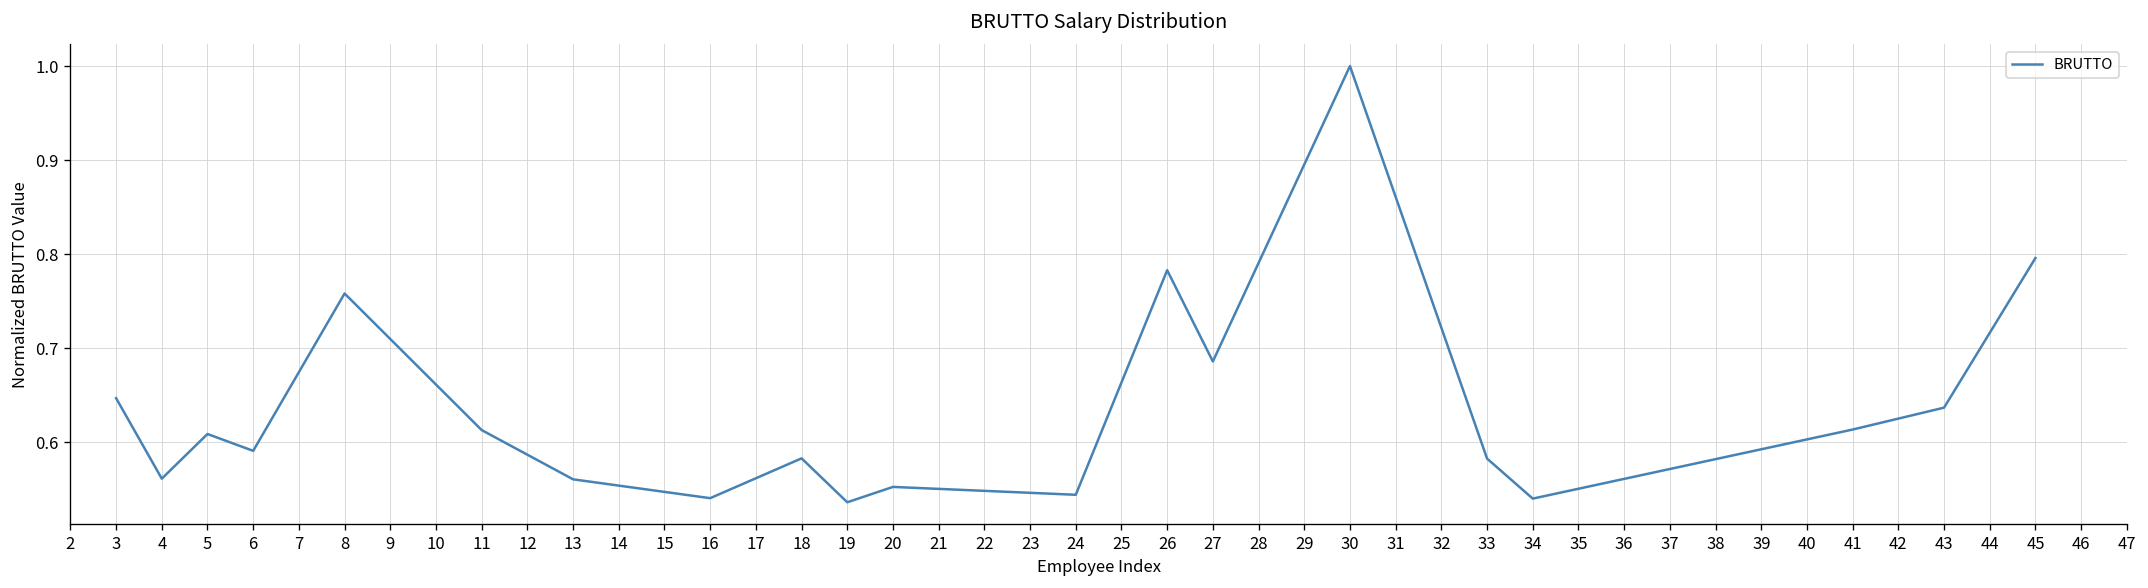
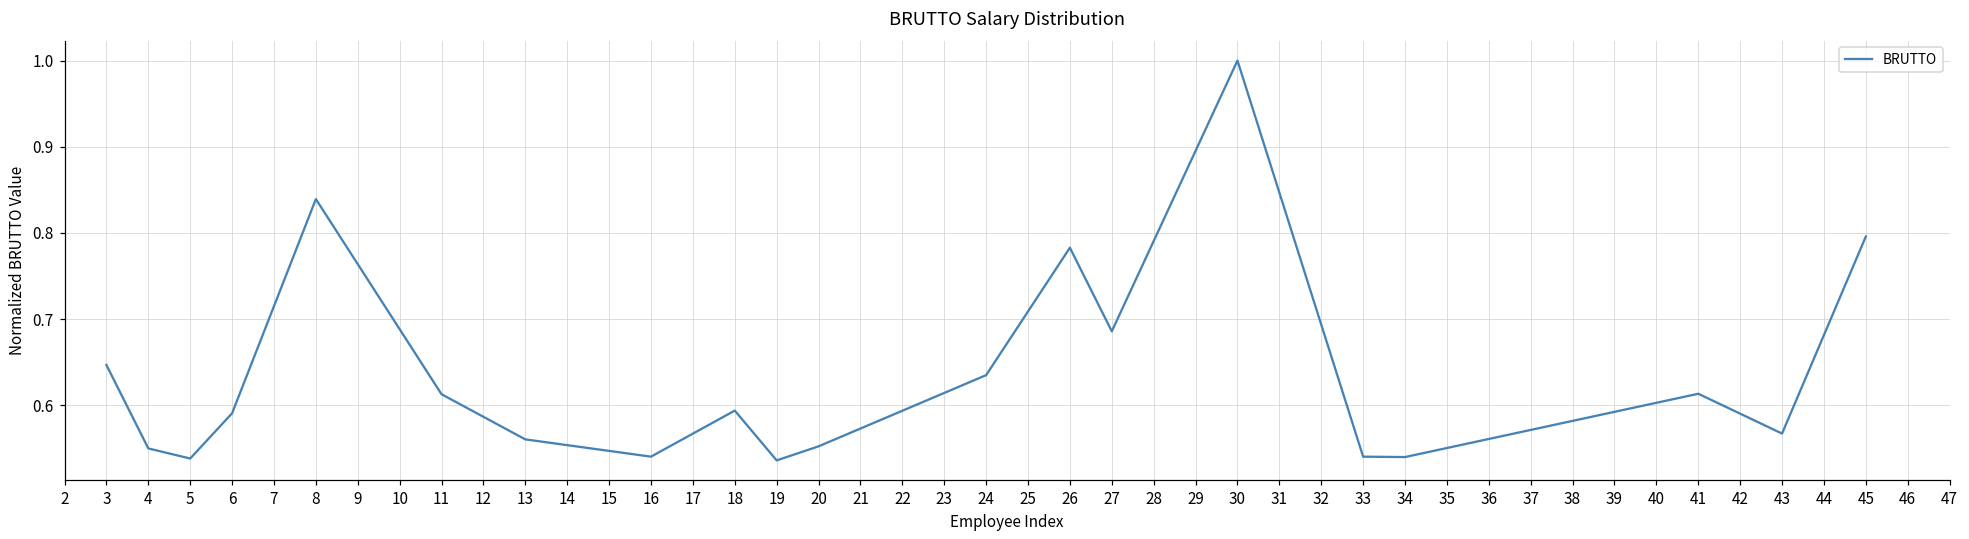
4: 0.56 -> 0.55
5: 0.61 -> 0.54
8: 0.76 -> 0.84
18: 0.58 -> 0.59
24: 0.54 -> 0.64
33: 0.58 -> 0.54
43: 0.64 -> 0.57
